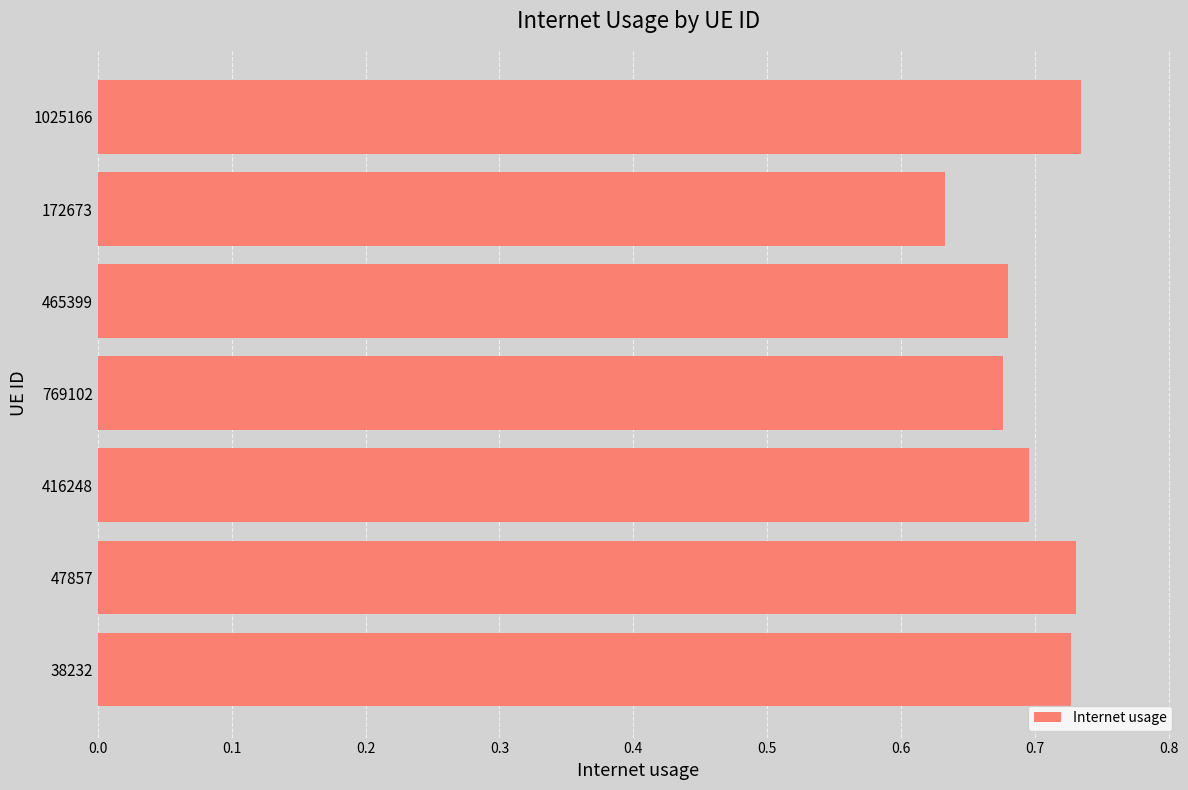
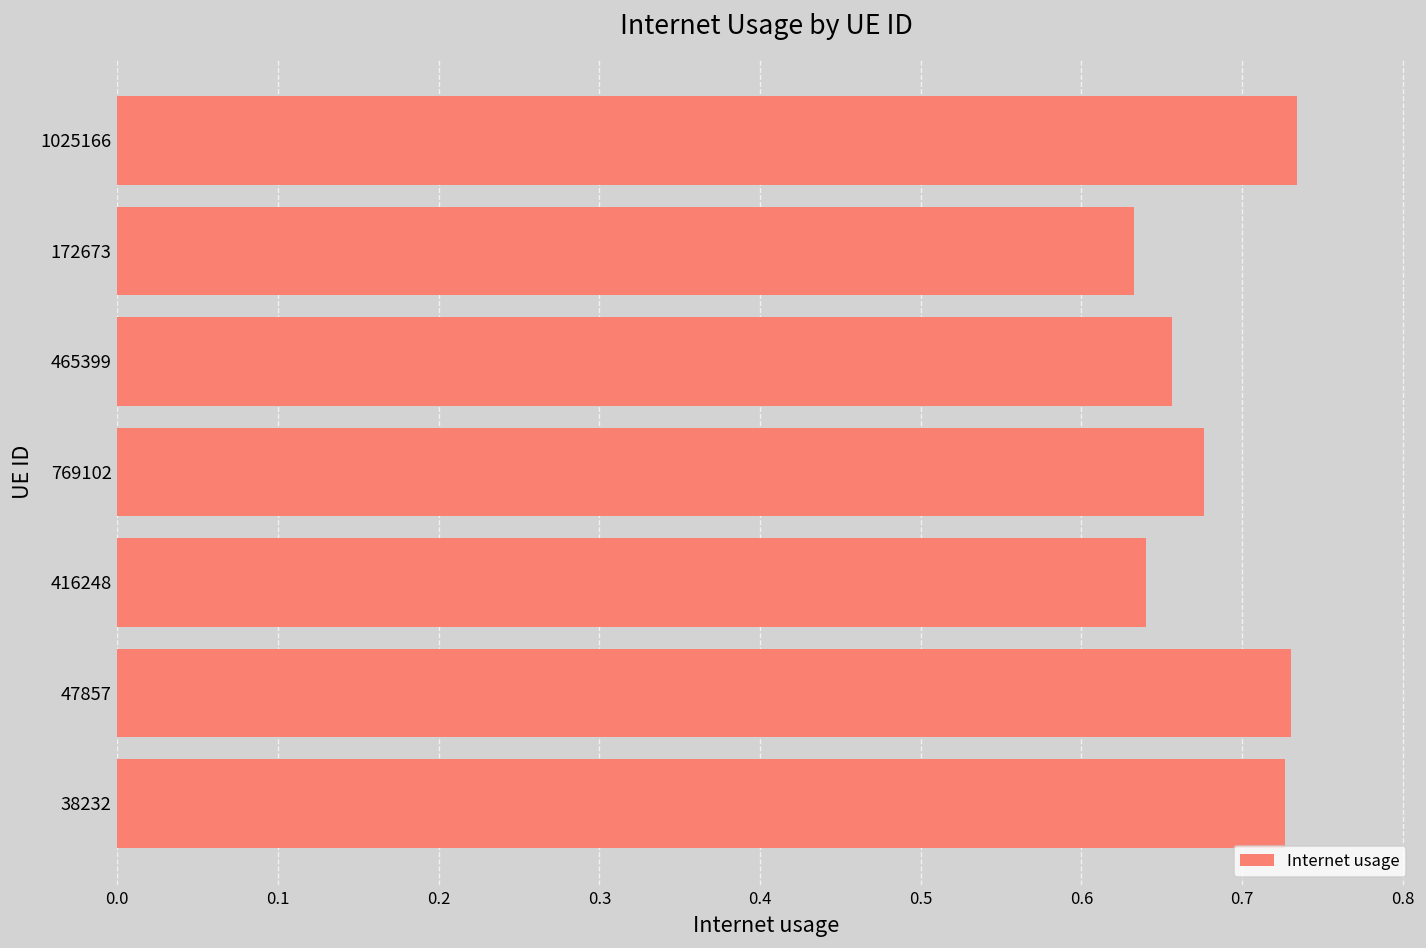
465399: 0.679 -> 0.656
416248: 0.695 -> 0.640
